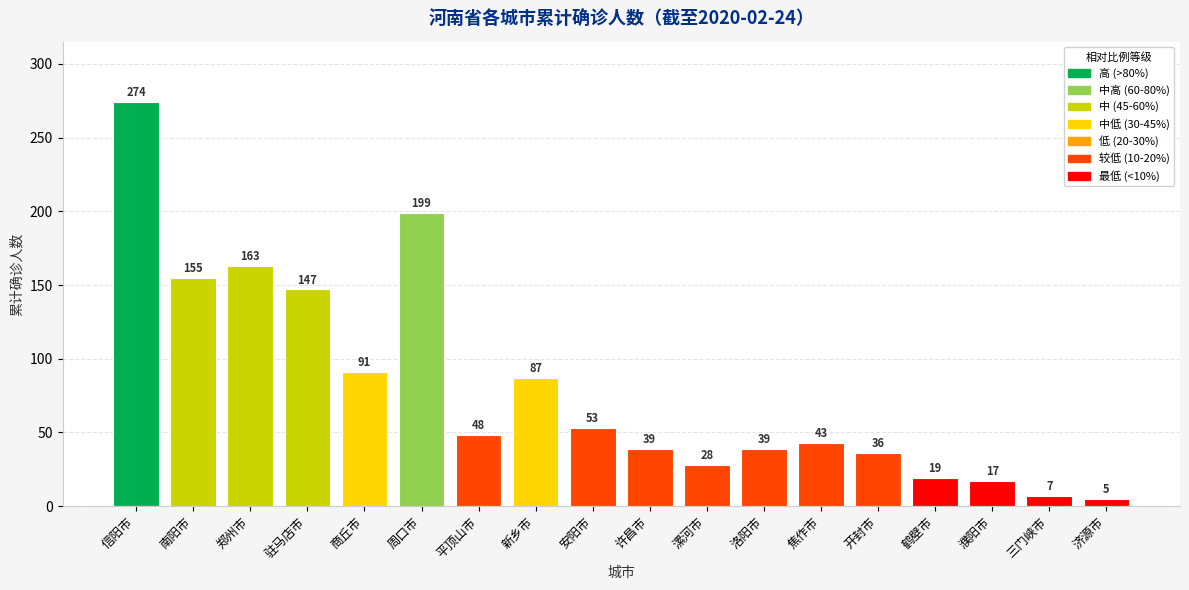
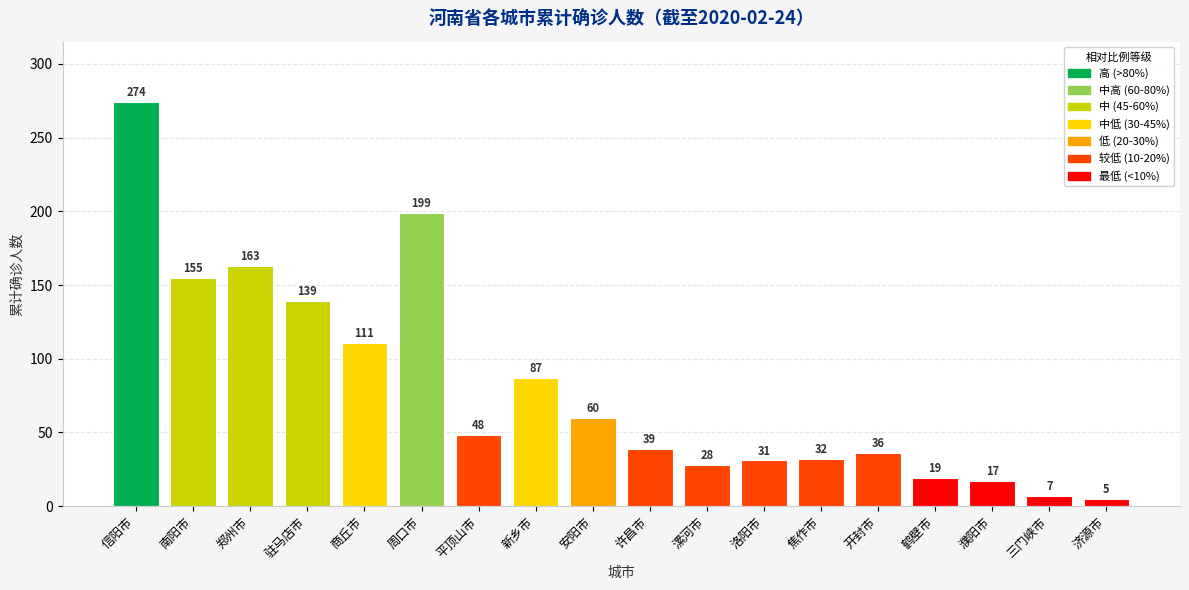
驻马店市: 147 -> 139
商丘市: 91 -> 111
安阳市: 53 -> 60
洛阳市: 39 -> 31
焦作市: 43 -> 32
